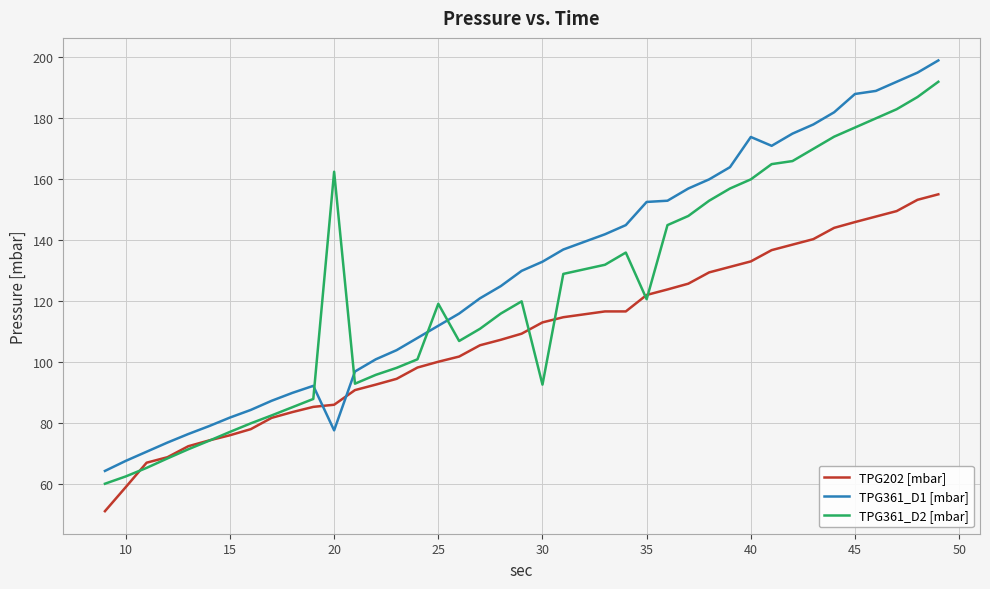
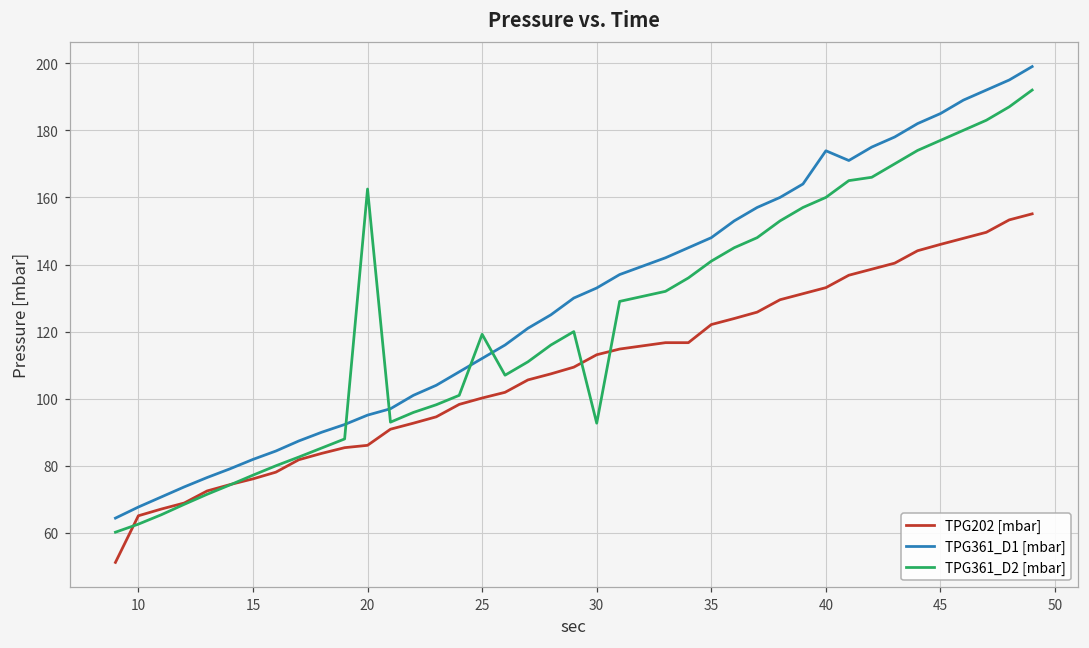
TPG202 [mbar], 10: 59 -> 65
TPG361_D1 [mbar], 20: 78 -> 95
TPG361_D1 [mbar], 35: 153 -> 148
TPG361_D2 [mbar], 35: 121 -> 141
TPG361_D1 [mbar], 45: 188 -> 185
